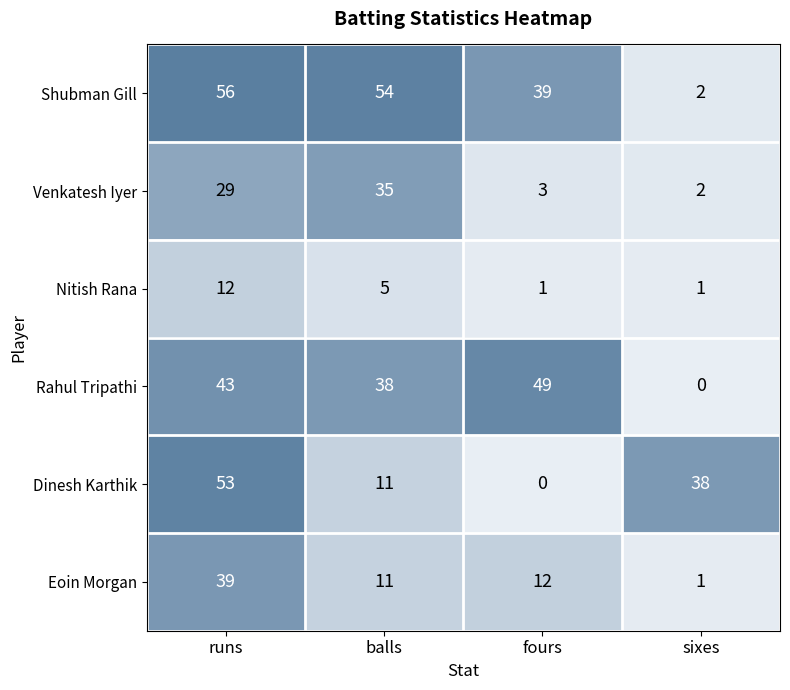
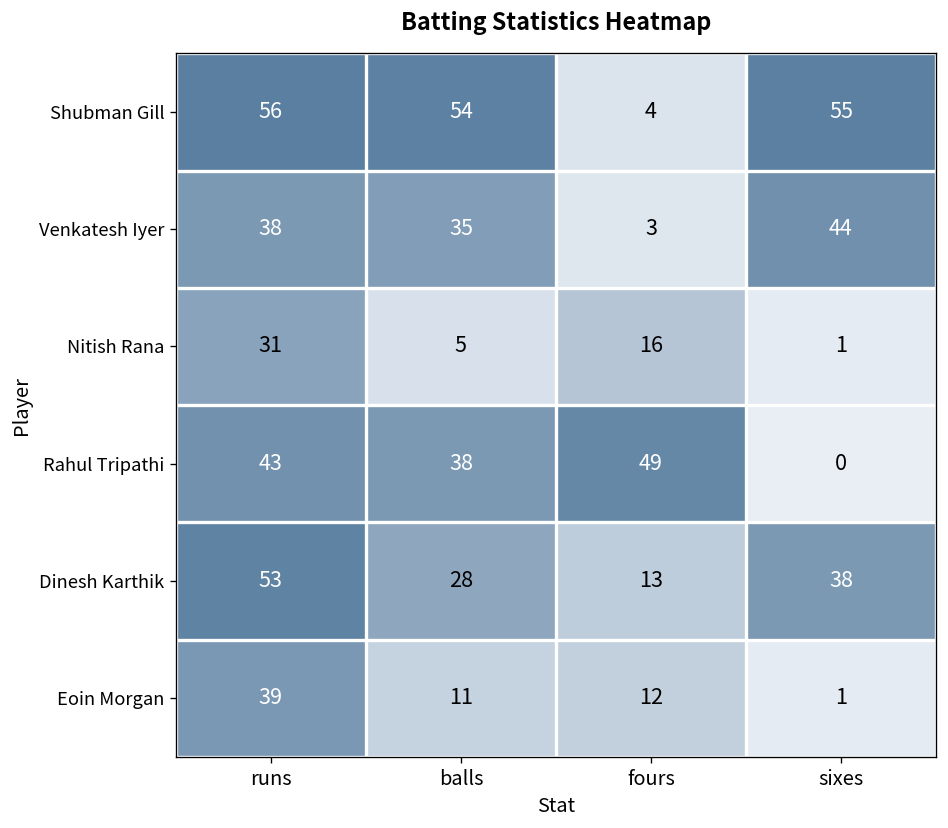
Shubman Gill, fours: 39 -> 4
Shubman Gill, sixes: 2 -> 55
Venkatesh Iyer, runs: 29 -> 38
Venkatesh Iyer, sixes: 2 -> 44
Nitish Rana, runs: 12 -> 31
Nitish Rana, fours: 1 -> 16
Dinesh Karthik, balls: 11 -> 28
Dinesh Karthik, fours: 0 -> 13
